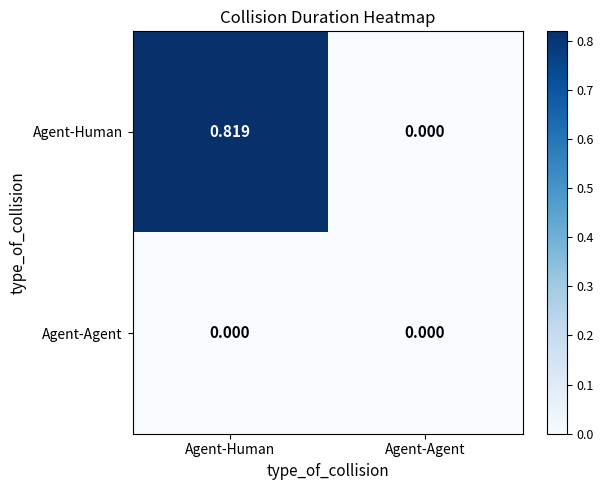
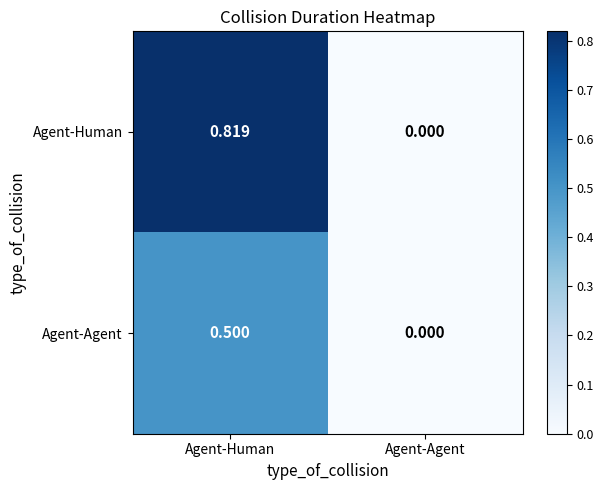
Agent-Agent, Agent-Human: 0.000 -> 0.500
